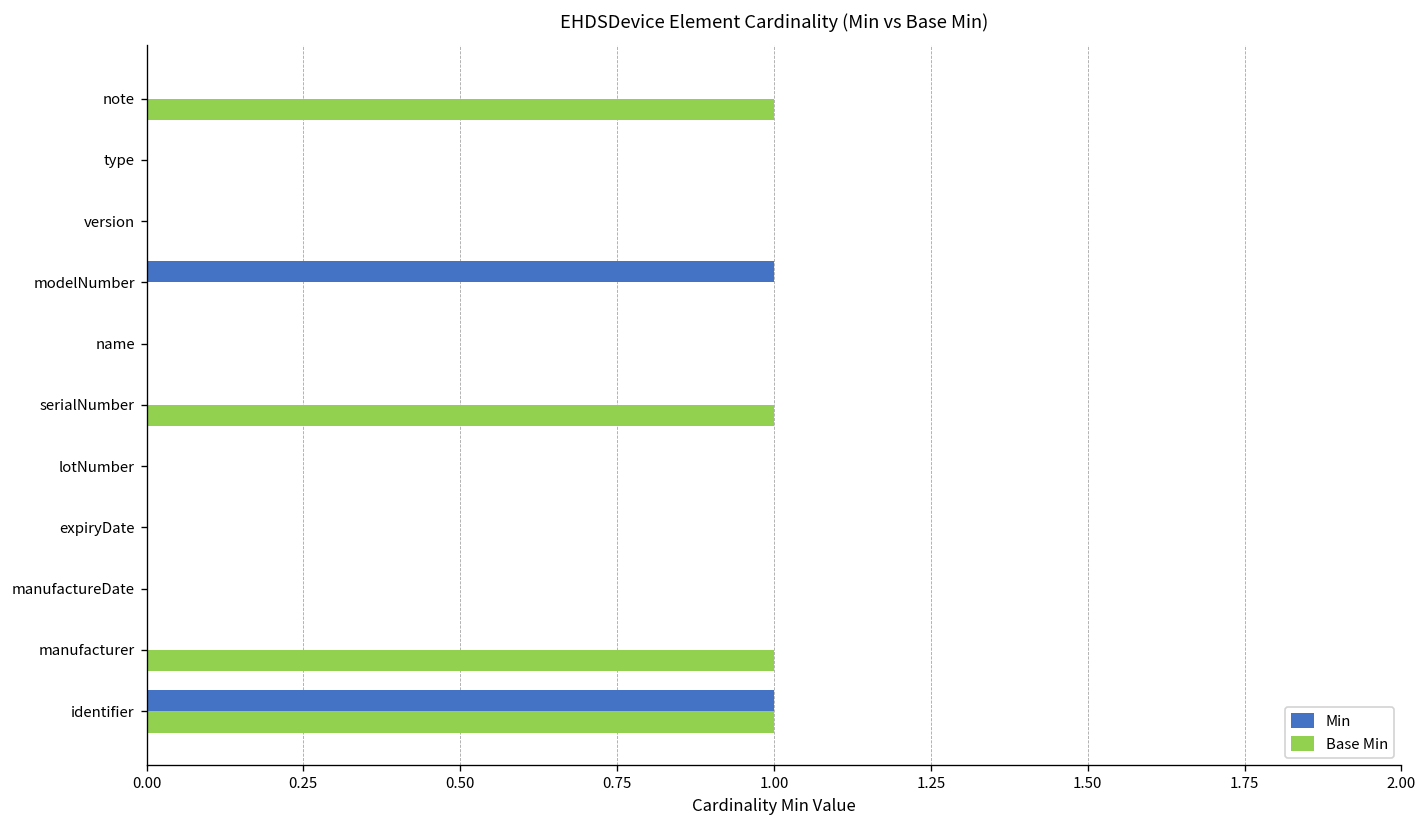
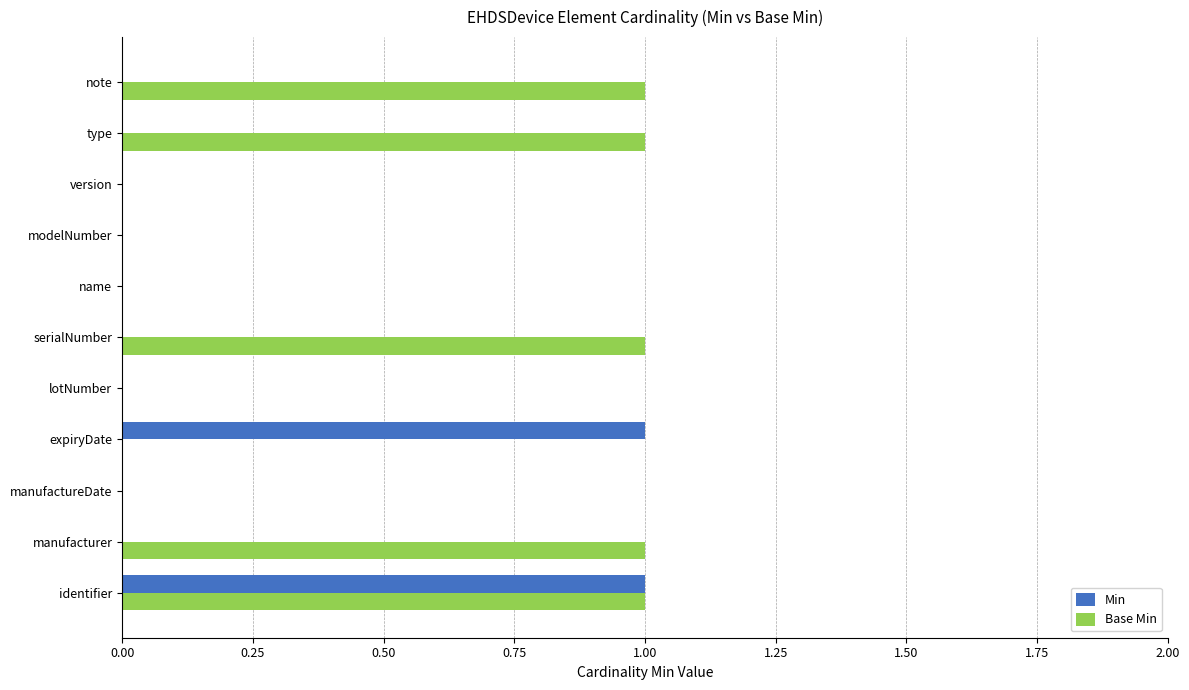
Base Min, type: 0 -> 1
Min, modelNumber: 1 -> 0
Min, expiryDate: 0 -> 1
